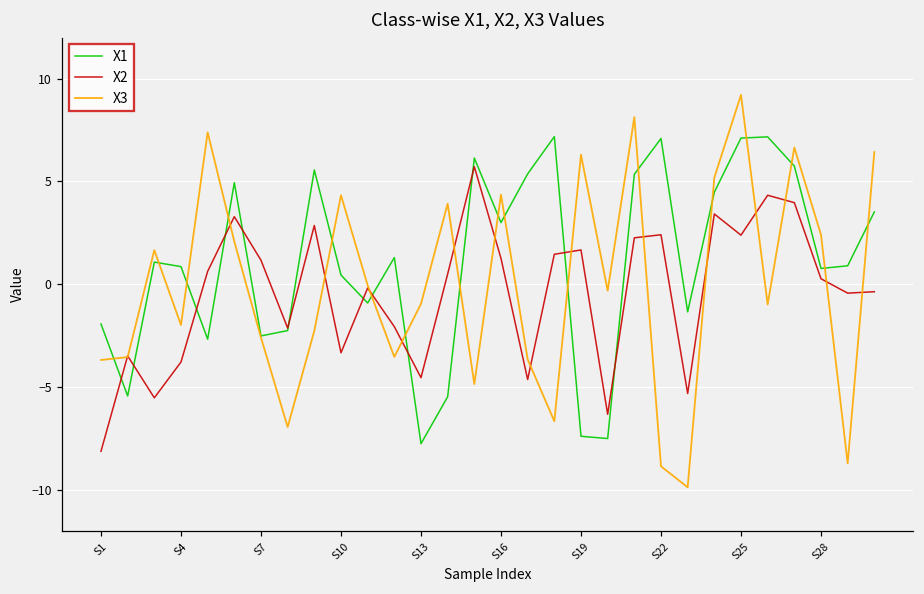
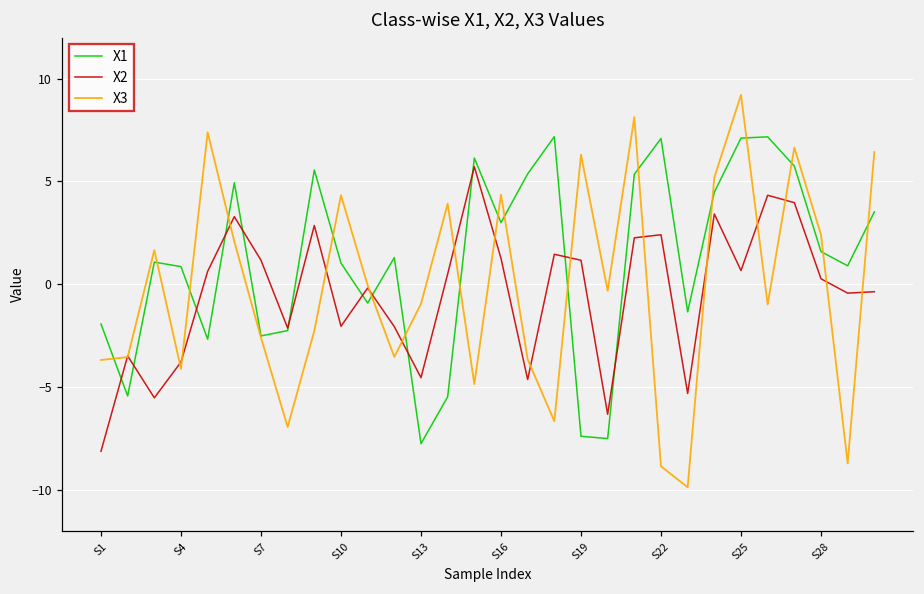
X3, S4: -2.0 -> -4.1
X1, S10: 0.5 -> 1.0
X2, S10: -3.3 -> -2.0
X2, S19: 1.7 -> 1.2
X2, S25: 2.4 -> 0.7
X1, S28: 0.8 -> 1.6
